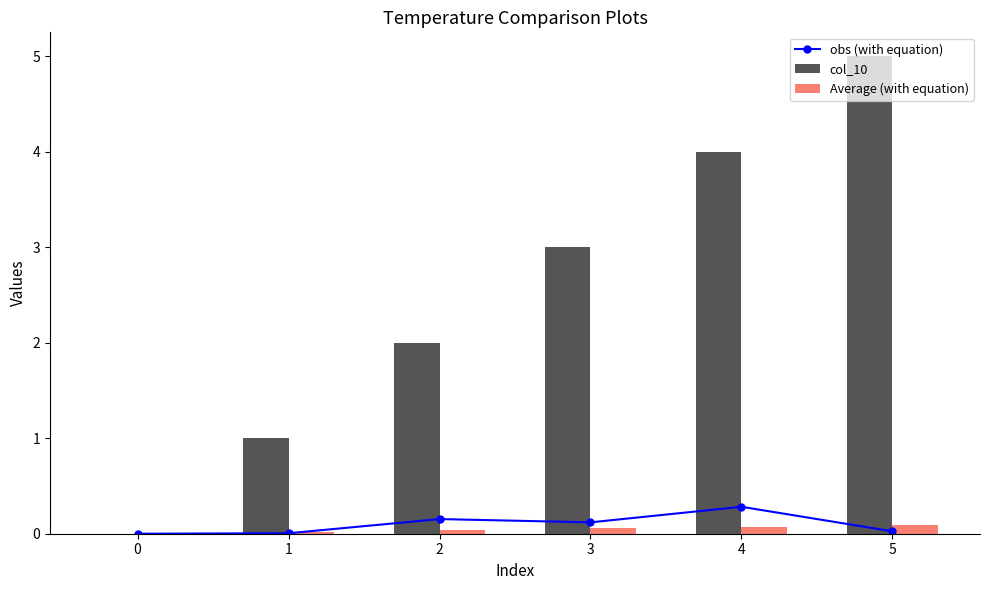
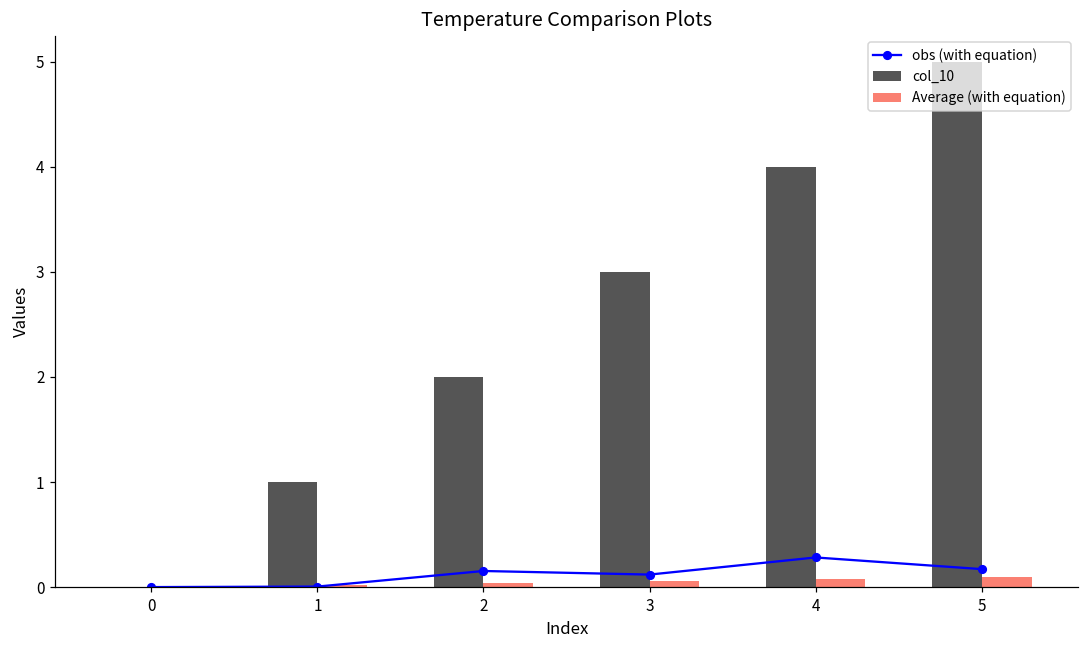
obs (with equation), 5: 0.0 -> 0.2
